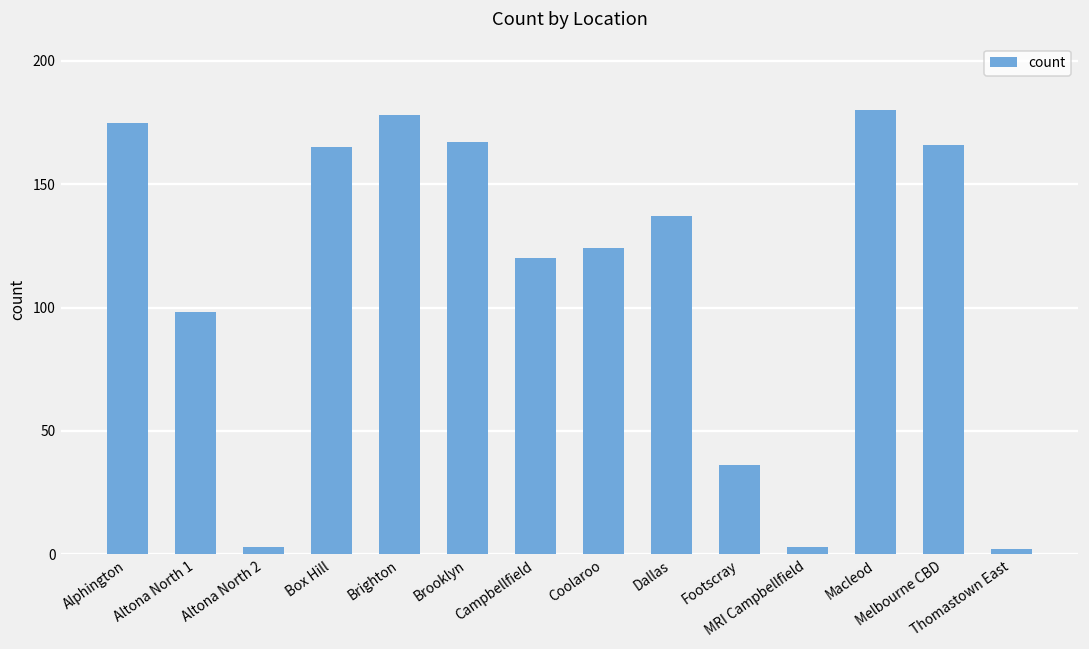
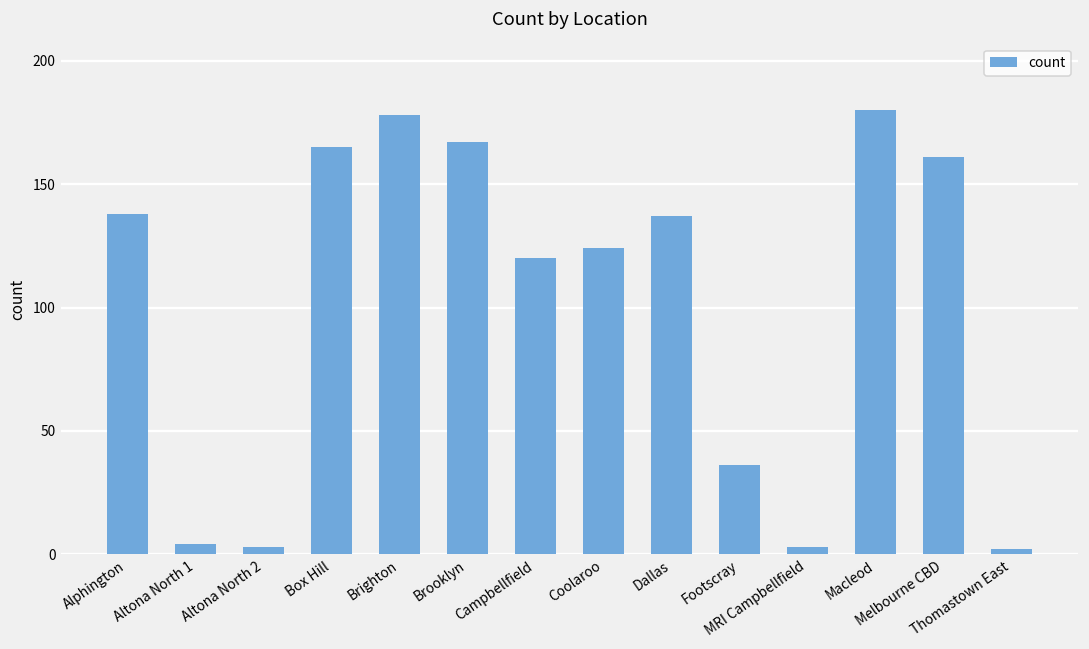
Alphington: 175 -> 138
Altona North 1: 98 -> 4
Melbourne CBD: 166 -> 161
